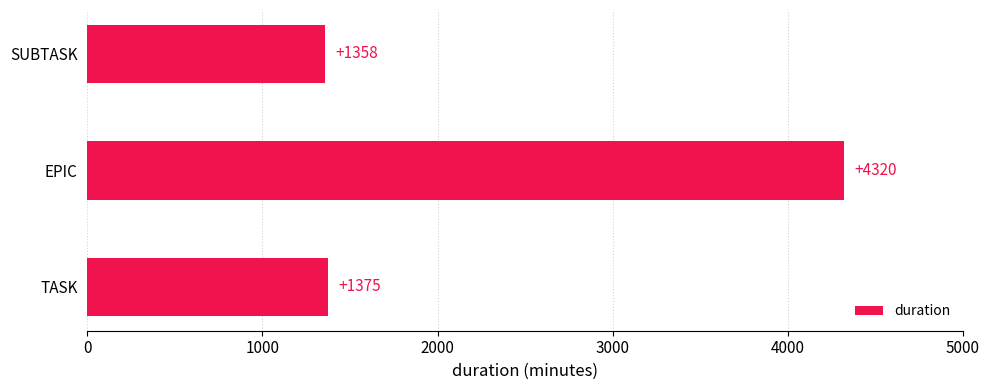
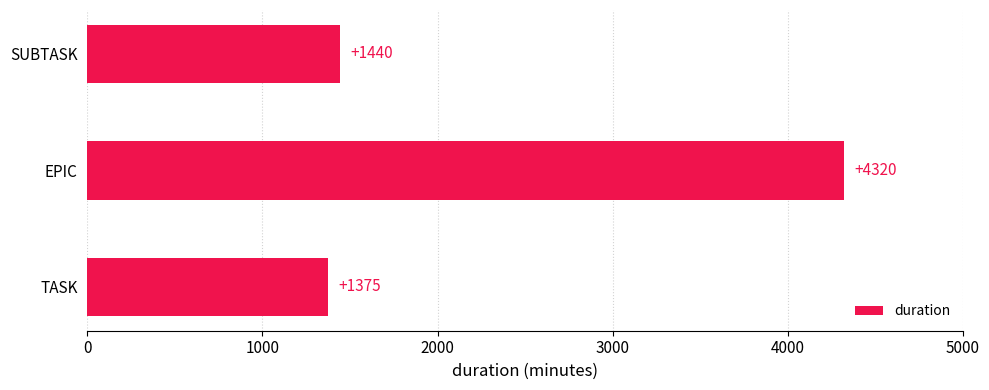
SUBTASK: +1358 -> +1440
